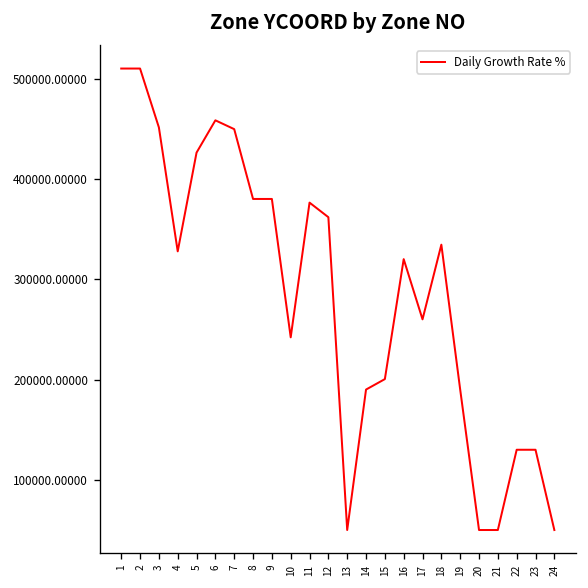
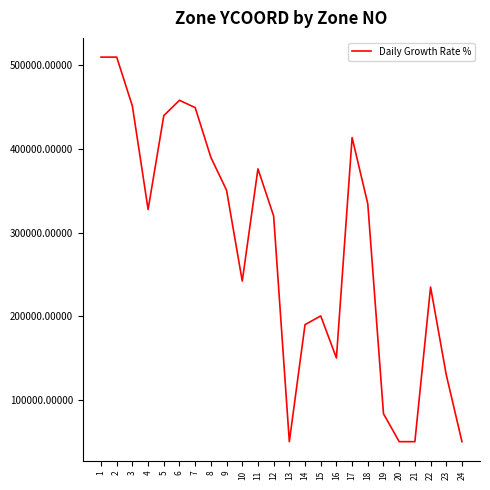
5: 430000 -> 440000
8: 380000 -> 390000
9: 380000 -> 350000
12: 360000 -> 320000
16: 320000 -> 150000
17: 260000 -> 410000
19: 190000 -> 80000
22: 130000 -> 230000
